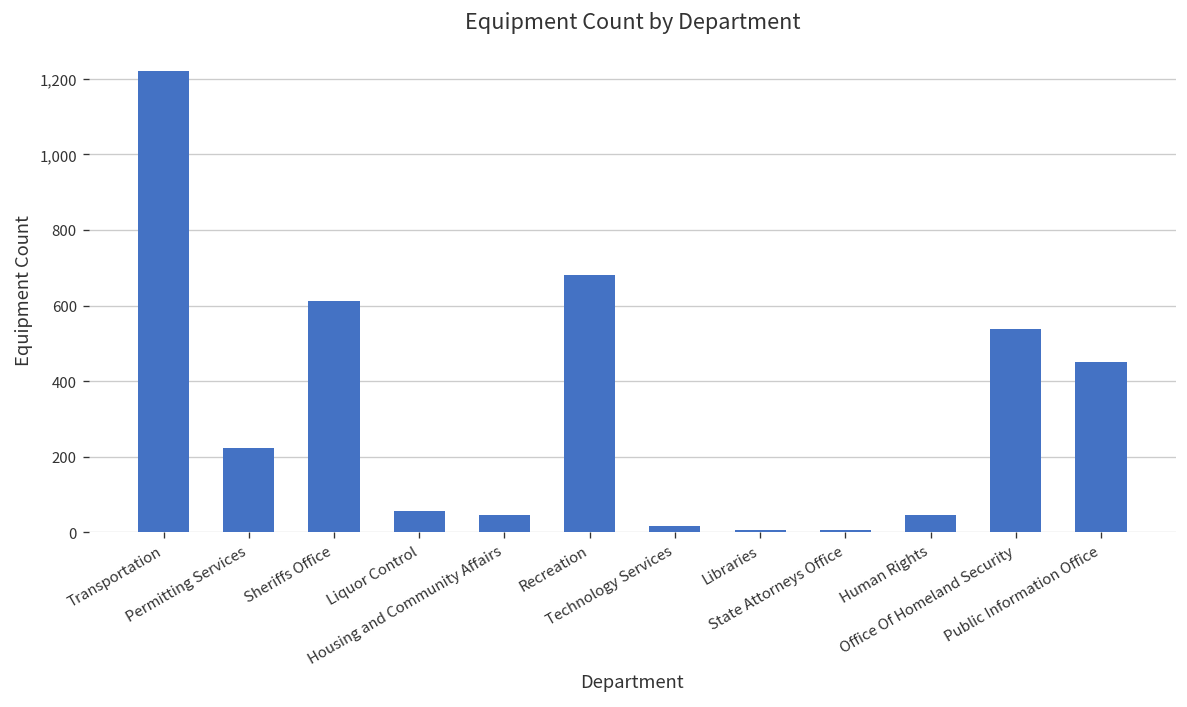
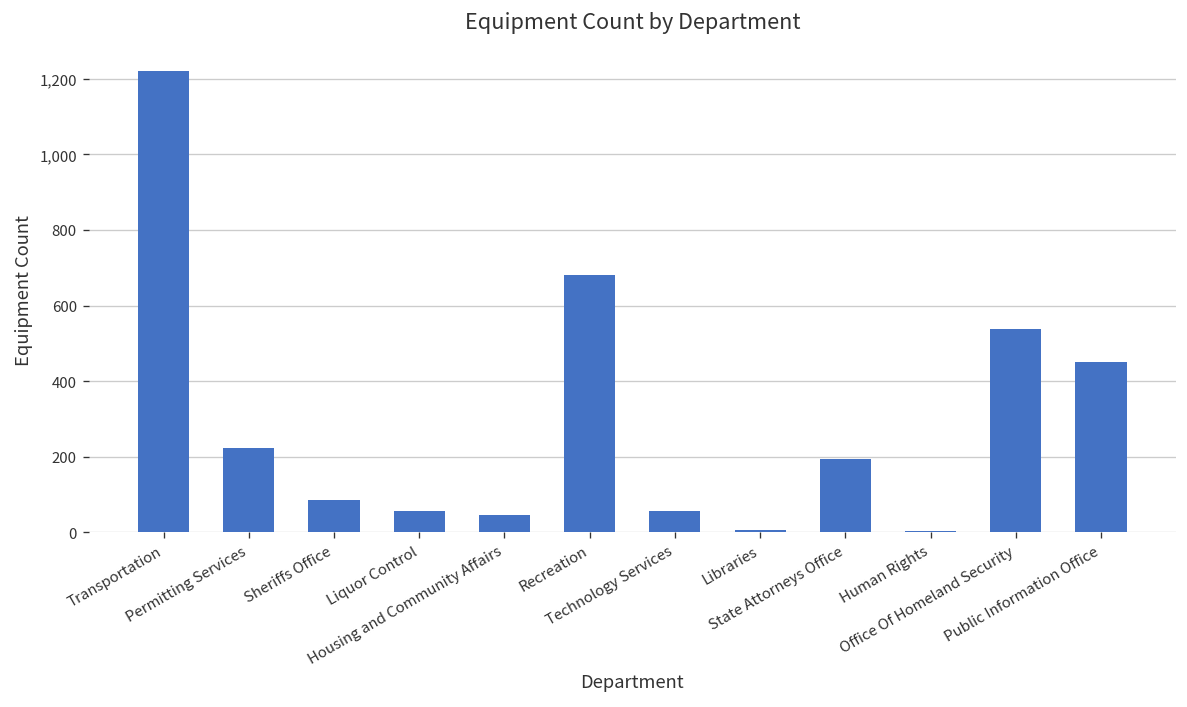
Sheriffs Office: 610 -> 90
Technology Services: 20 -> 60
State Attorneys Office: 10 -> 190
Human Rights: 50 -> 0
